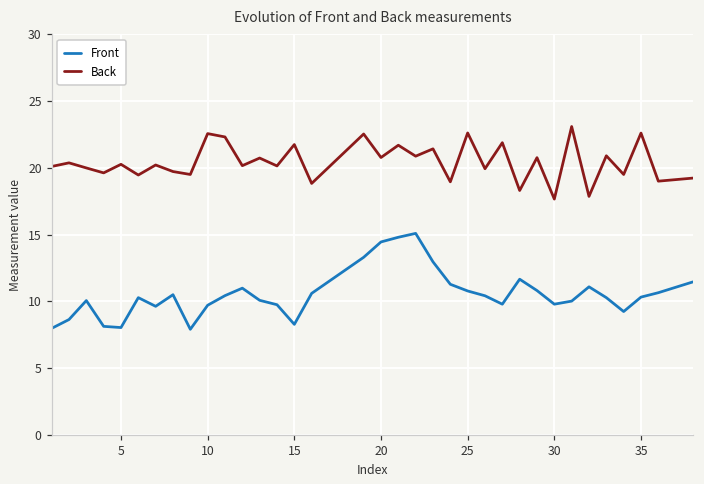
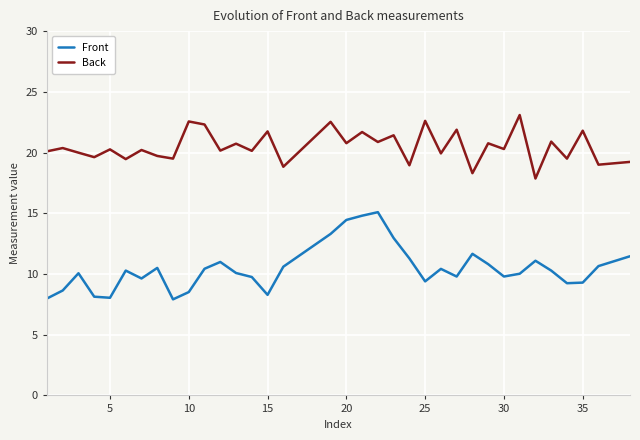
Front, 10: 9.7 -> 8.5
Front, 25: 10.8 -> 9.4
Back, 30: 17.7 -> 20.3
Front, 35: 10.3 -> 9.3
Back, 35: 22.6 -> 21.8
